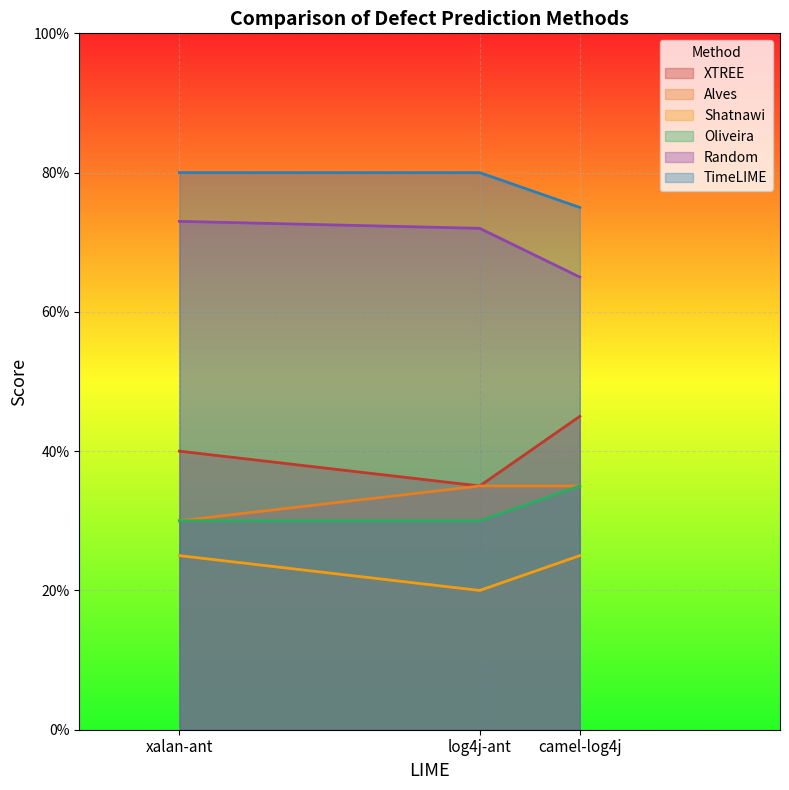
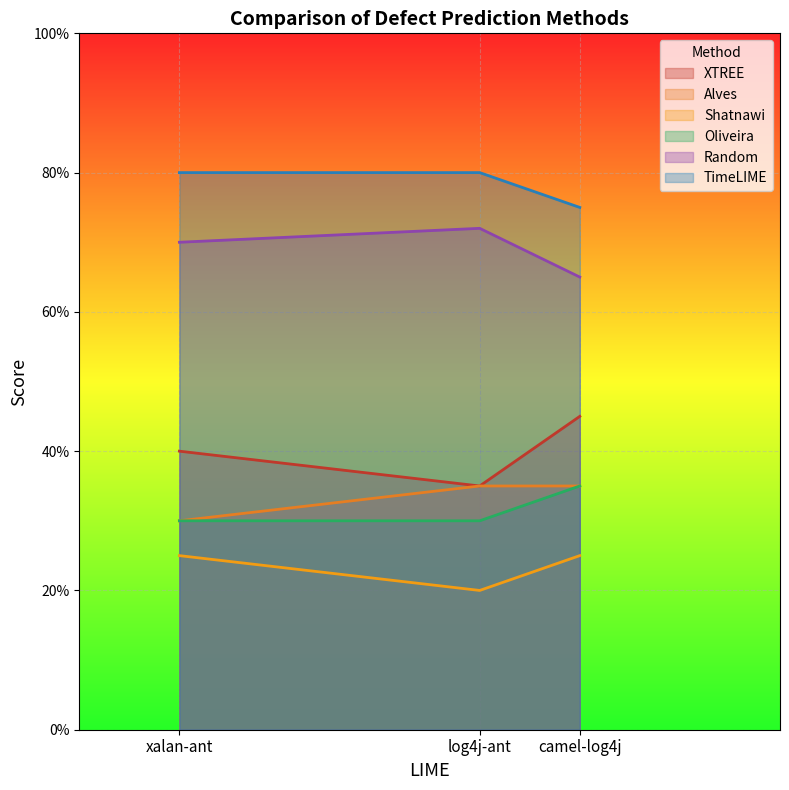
Random, xalan-ant: 73% -> 70%
